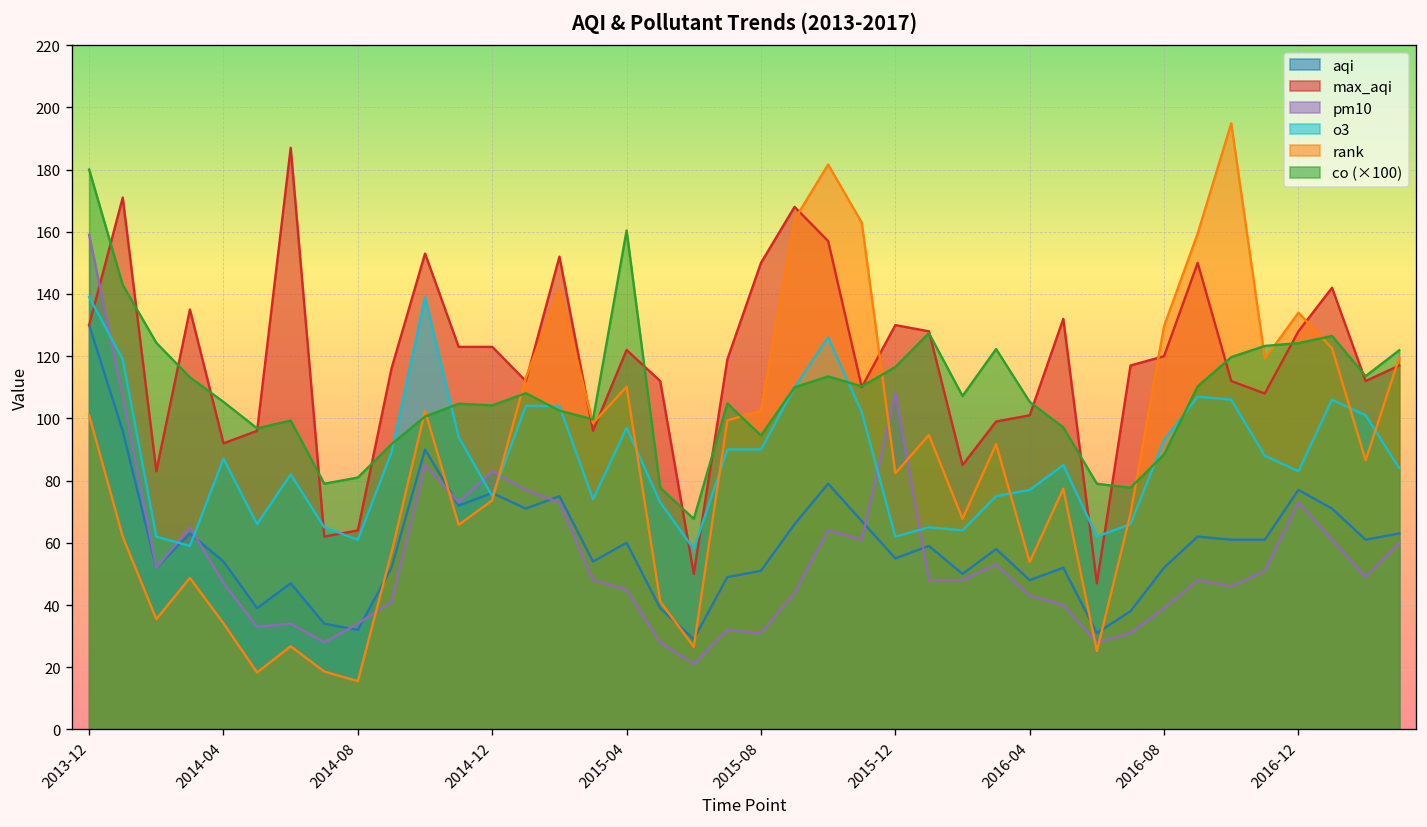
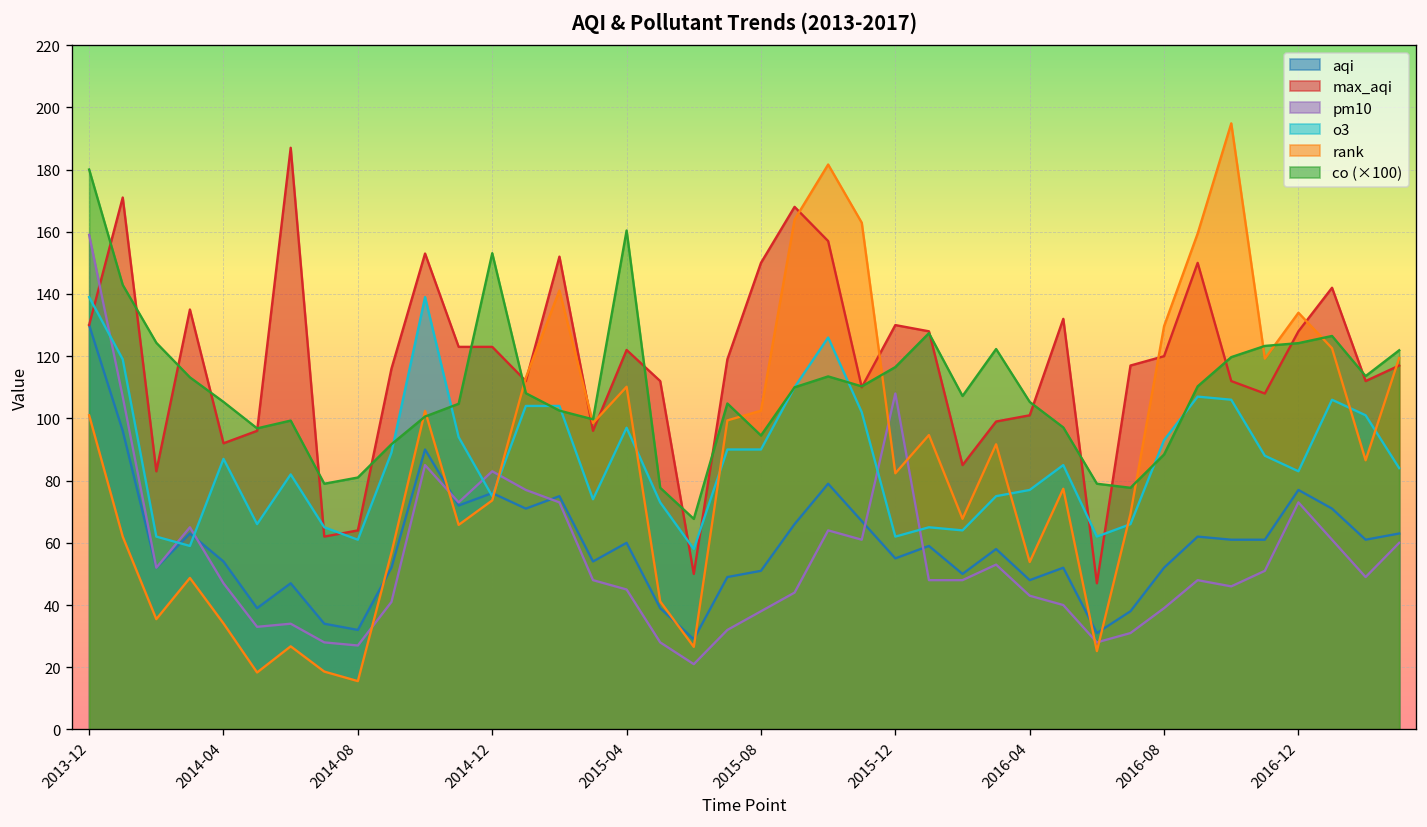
pm10, 2014-08: 34 -> 27
co (×100), 2014-12: 104 -> 153
pm10, 2015-08: 31 -> 38
